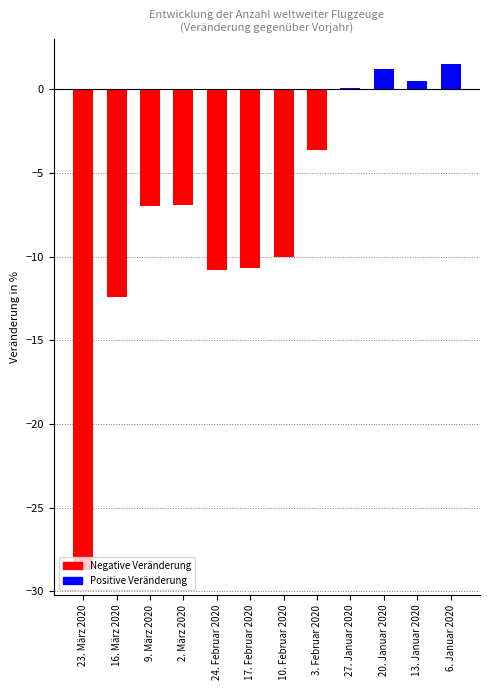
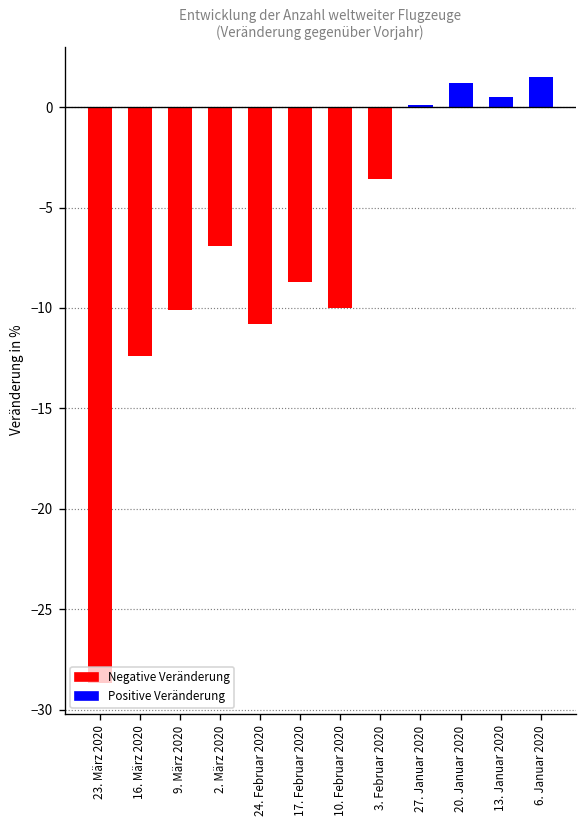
9. März 2020: -7.0 -> -10.1
17. Februar 2020: -10.7 -> -8.7
